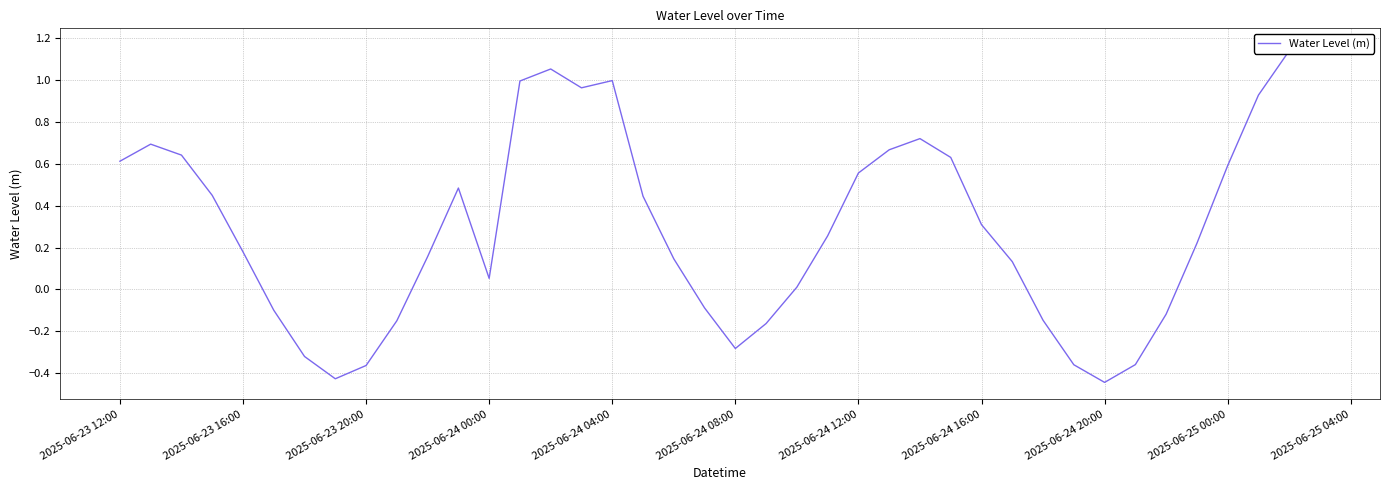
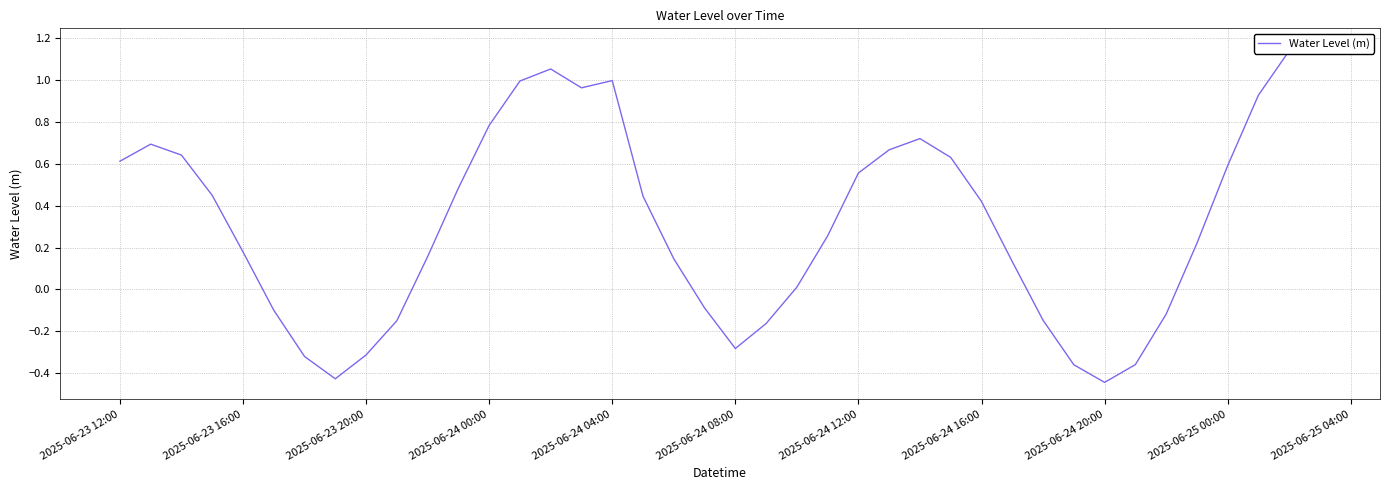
2025-06-23 20:00: -0.36 -> -0.31
2025-06-24 00:00: 0.05 -> 0.78
2025-06-24 16:00: 0.31 -> 0.42
